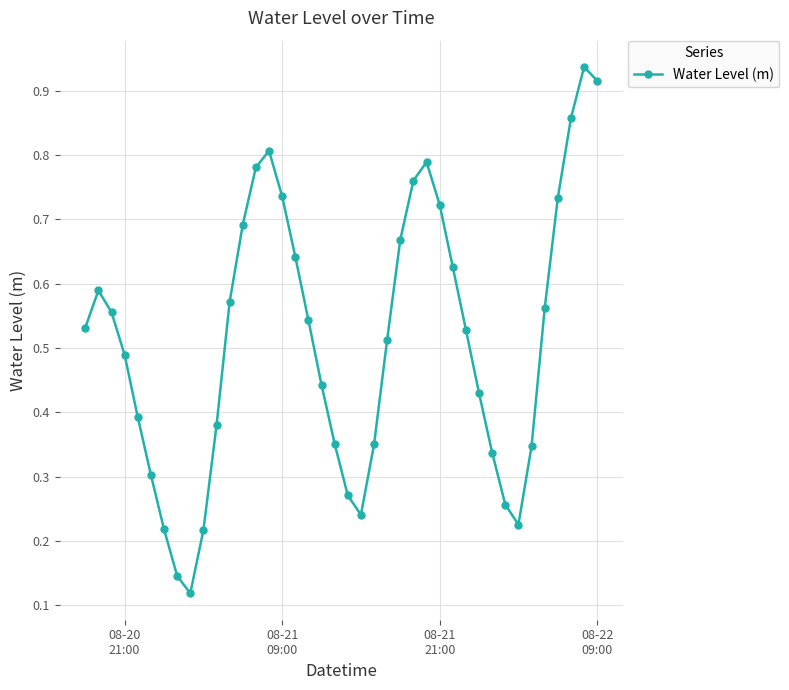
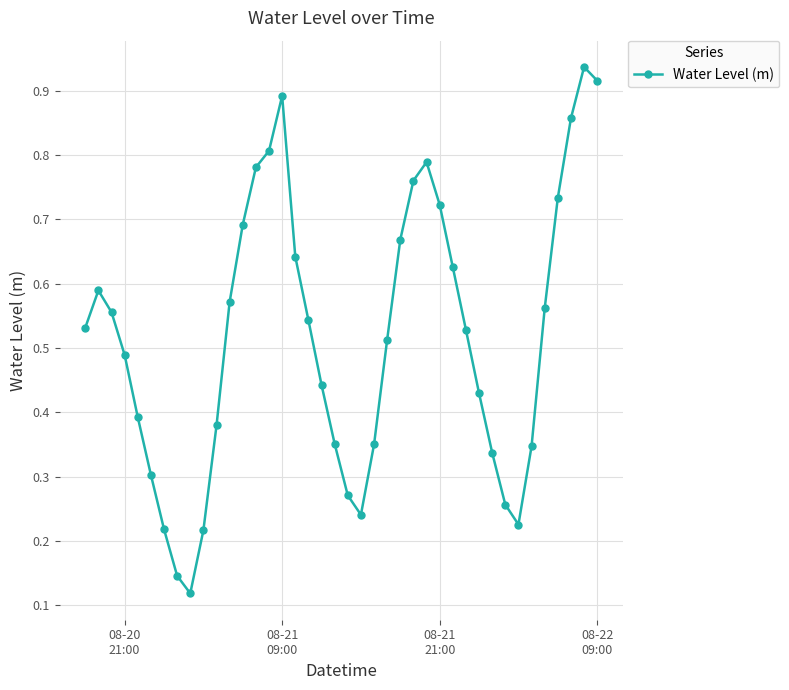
08-21 09:00: 0.74 -> 0.89
